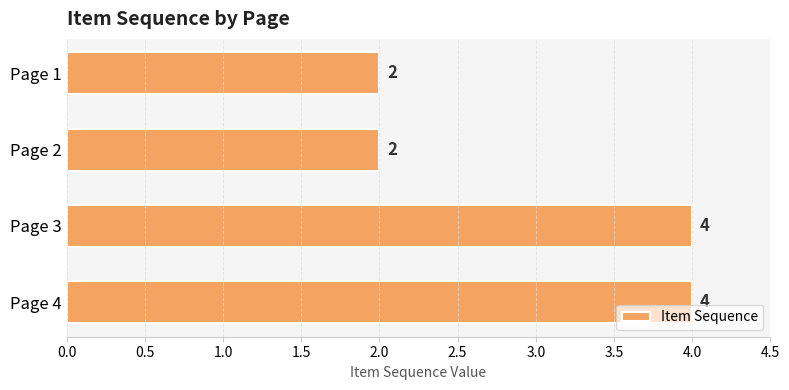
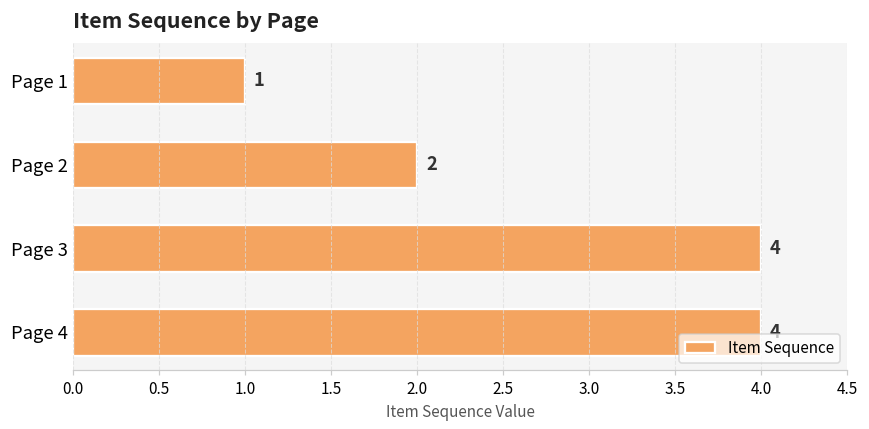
Page 1: 2 -> 1
